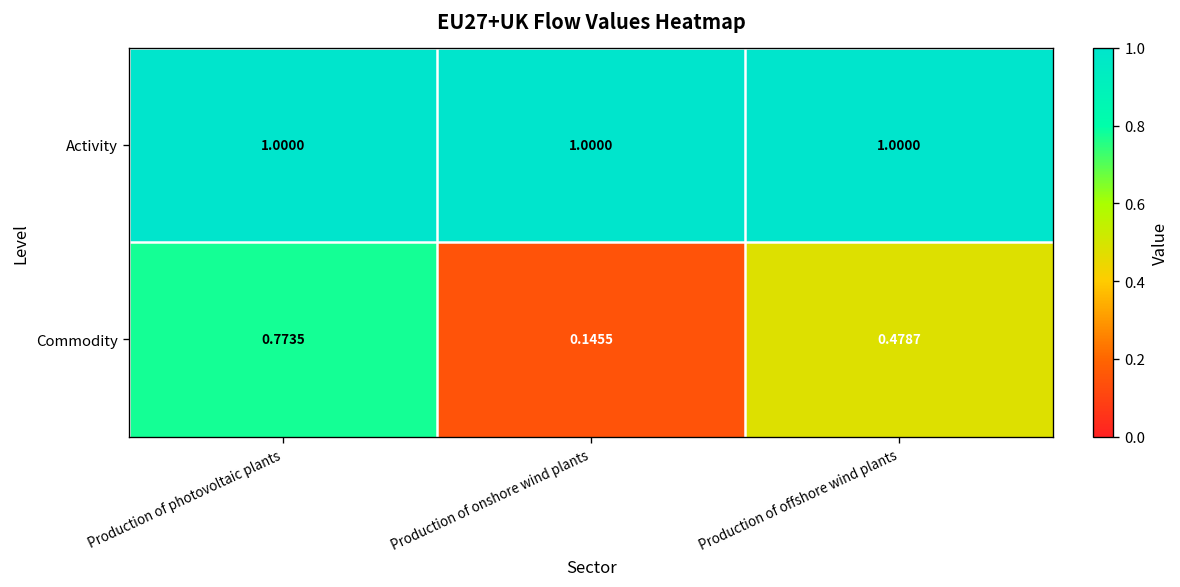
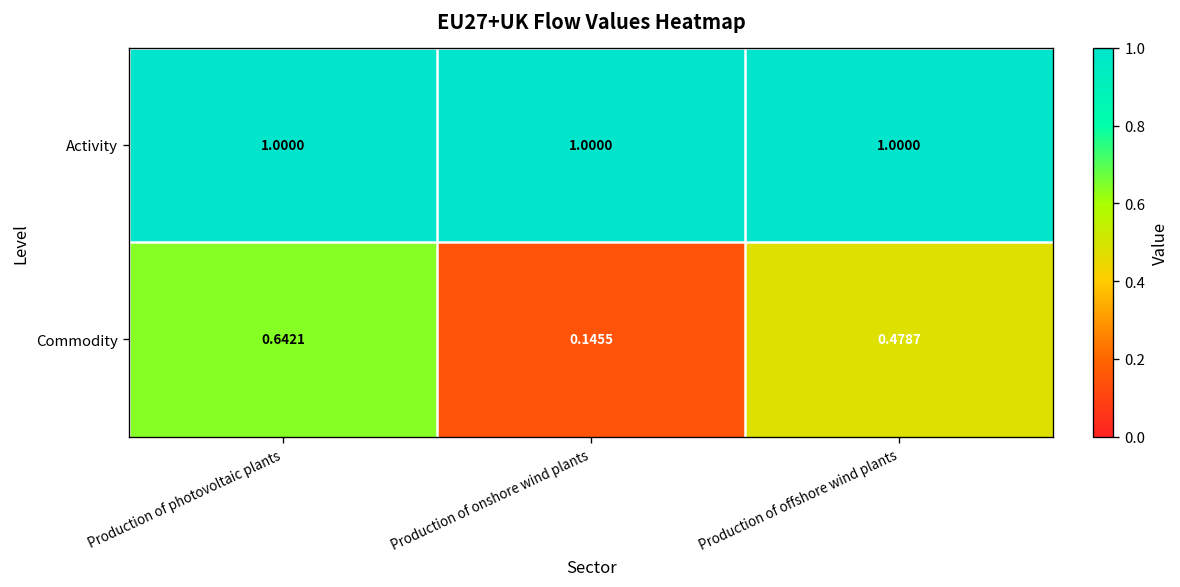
Commodity, Production of photovoltaic plants: 0.7735 -> 0.6421
